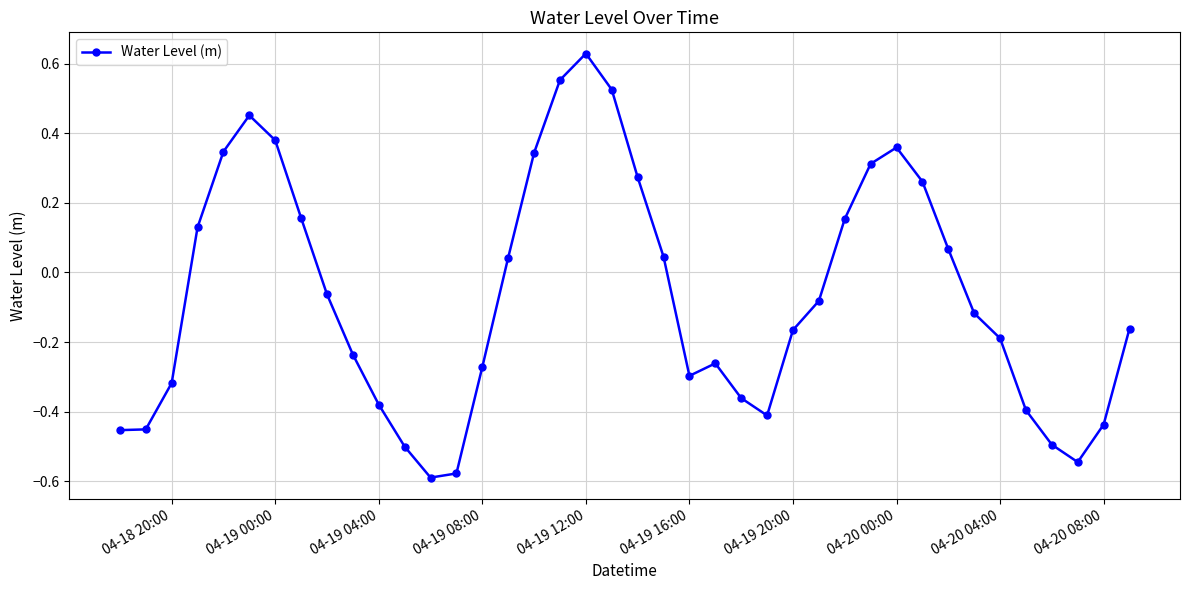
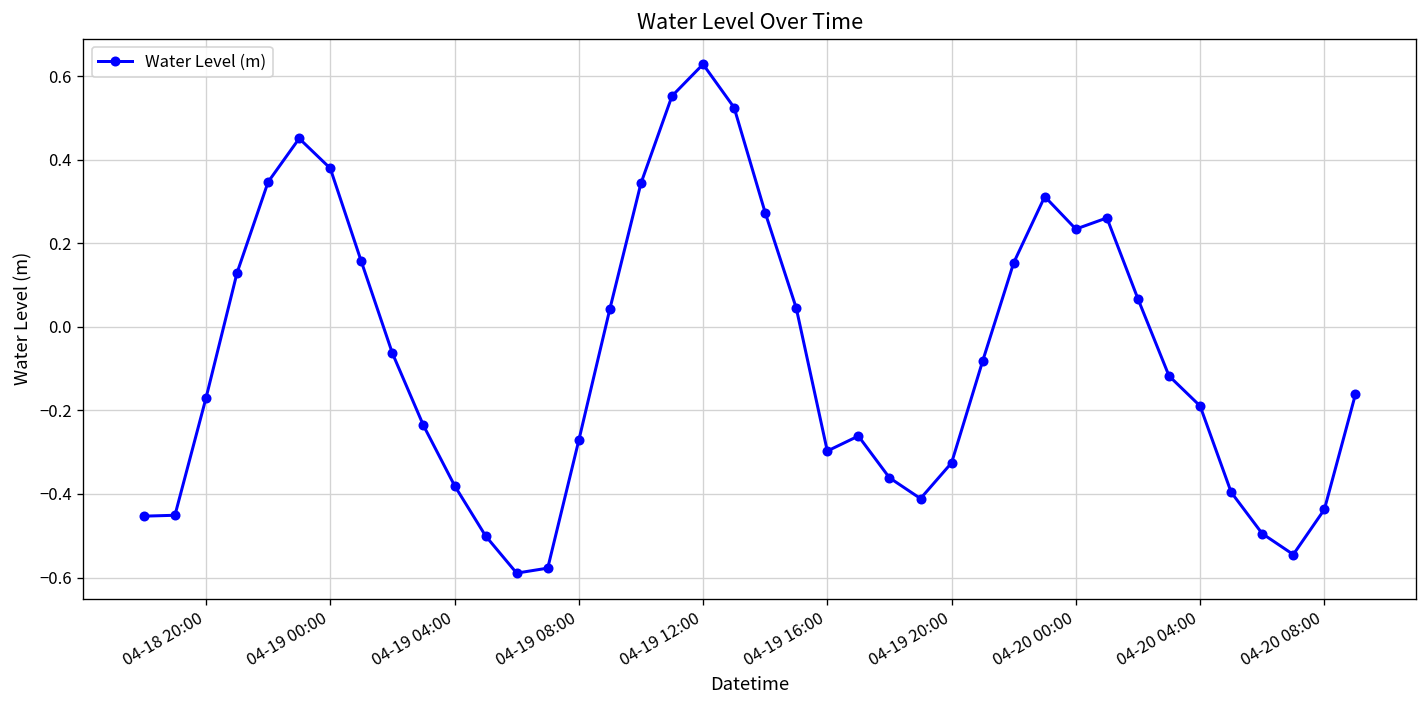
04-18 20:00: -0.32 -> -0.17
04-19 20:00: -0.17 -> -0.33
04-20 00:00: 0.36 -> 0.23
